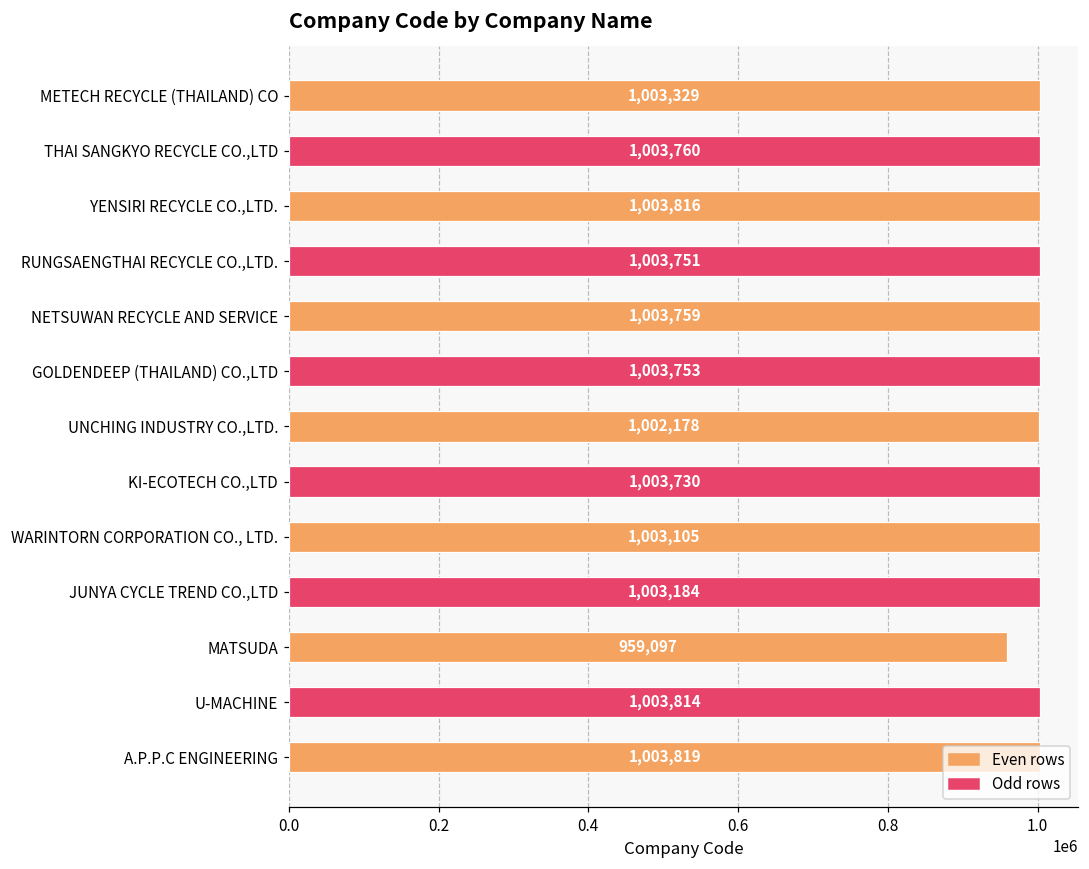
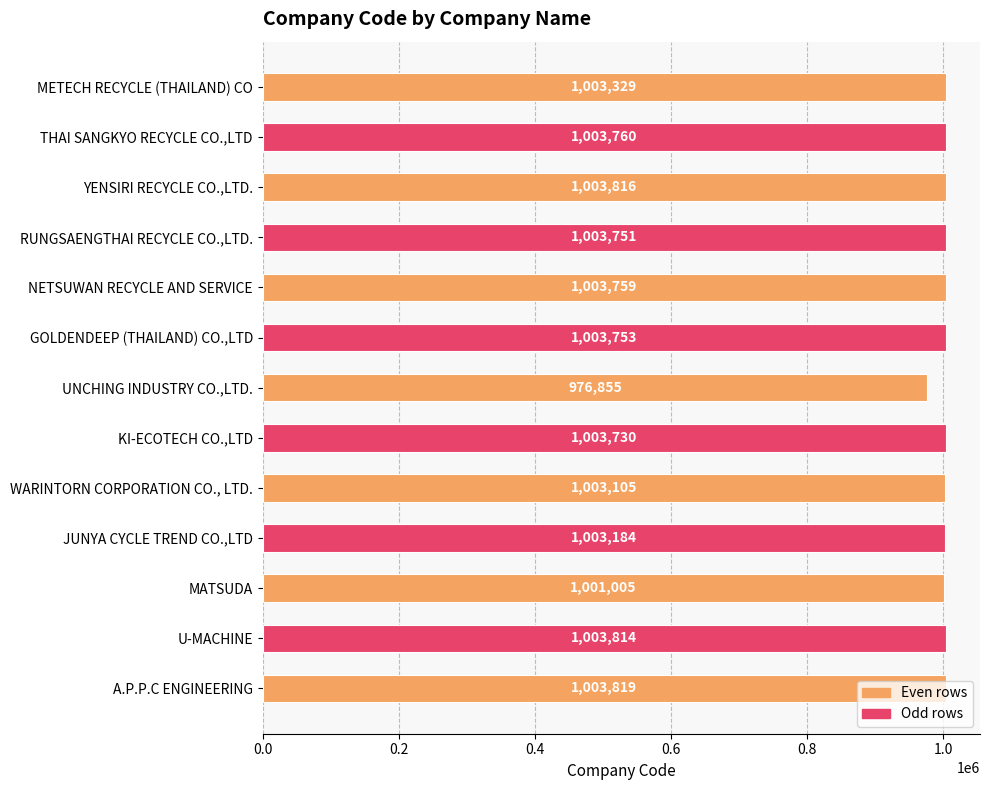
UNCHING INDUSTRY CO.,LTD.: 1,002,178 -> 976,855
MATSUDA: 959,097 -> 1,001,005
